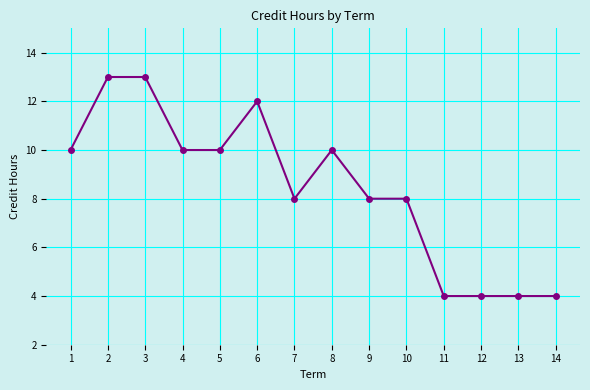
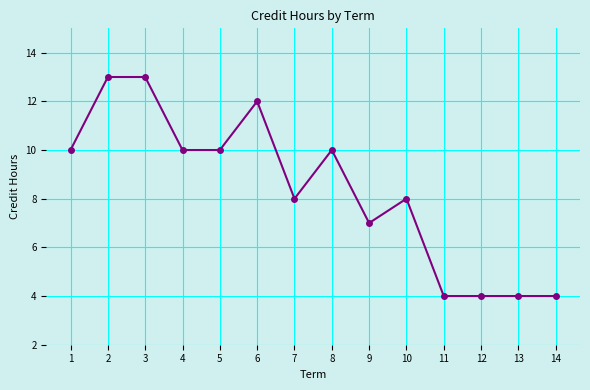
9: 8 -> 7
